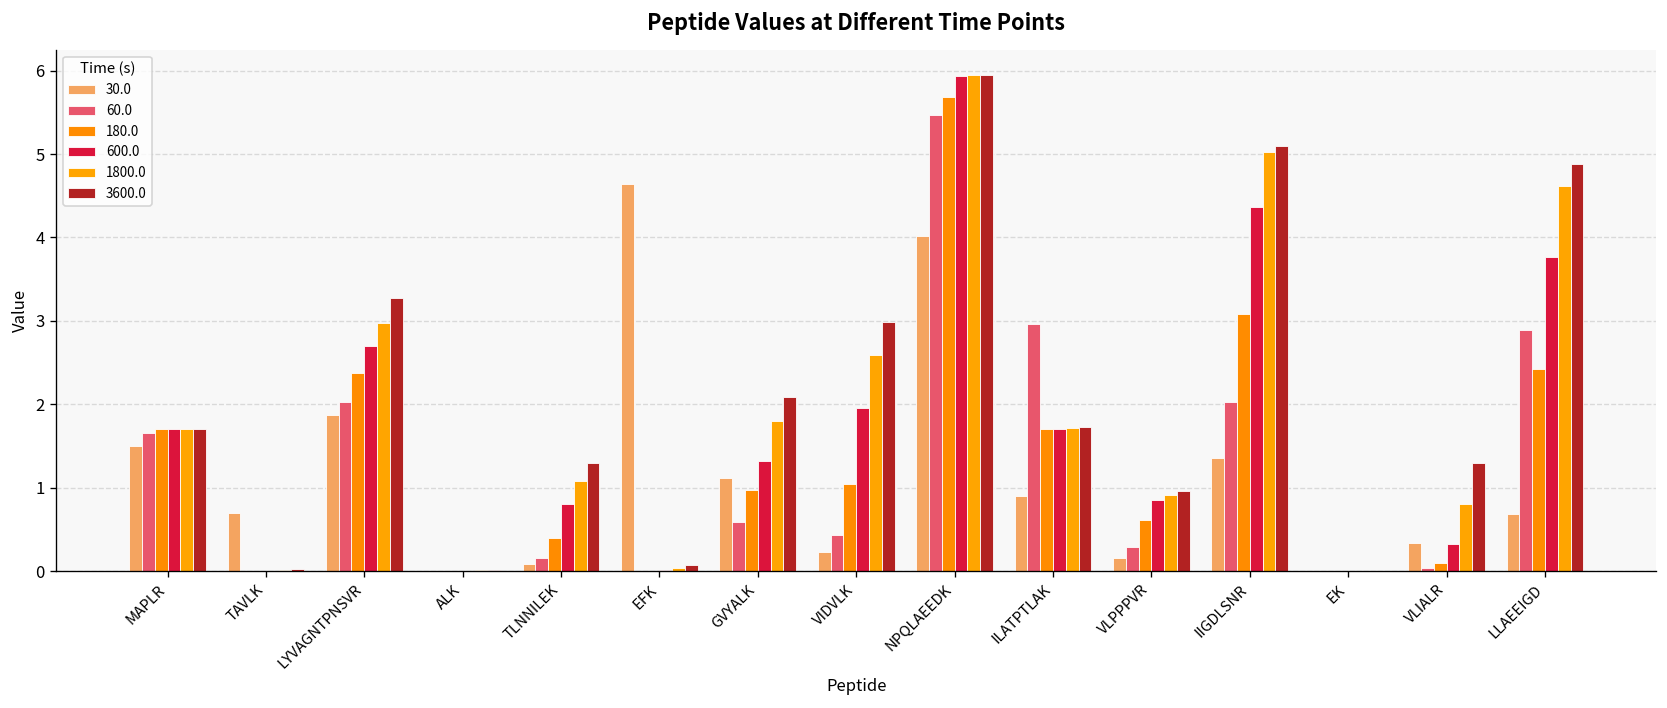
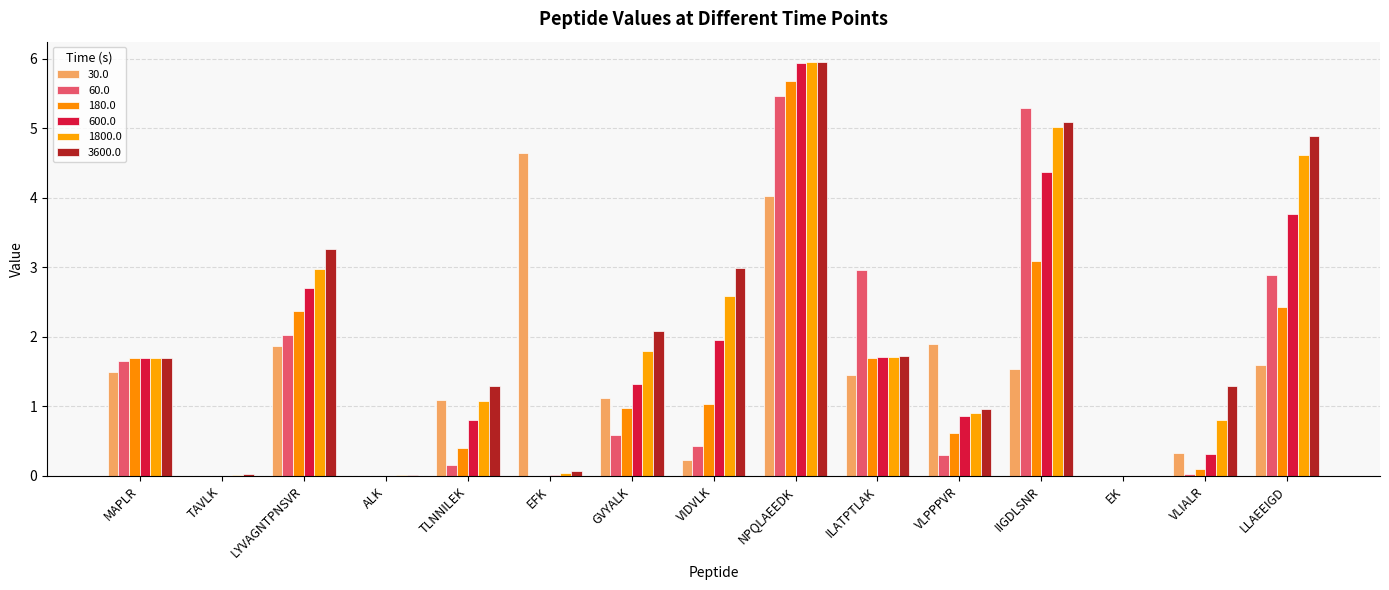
30.0, TAVLK: 0.7 -> 0.0
30.0, TLNNILEK: 0.1 -> 1.1
30.0, ILATPTLAK: 0.9 -> 1.5
30.0, VLPPPVR: 0.2 -> 1.9
30.0, IIGDLSNR: 1.4 -> 1.5
60.0, IIGDLSNR: 2.0 -> 5.3
30.0, LLAEEIGD: 0.7 -> 1.6
